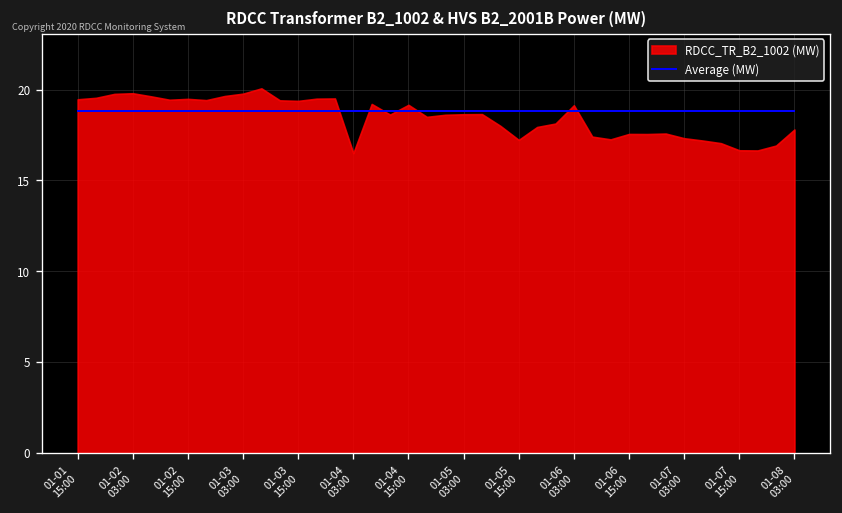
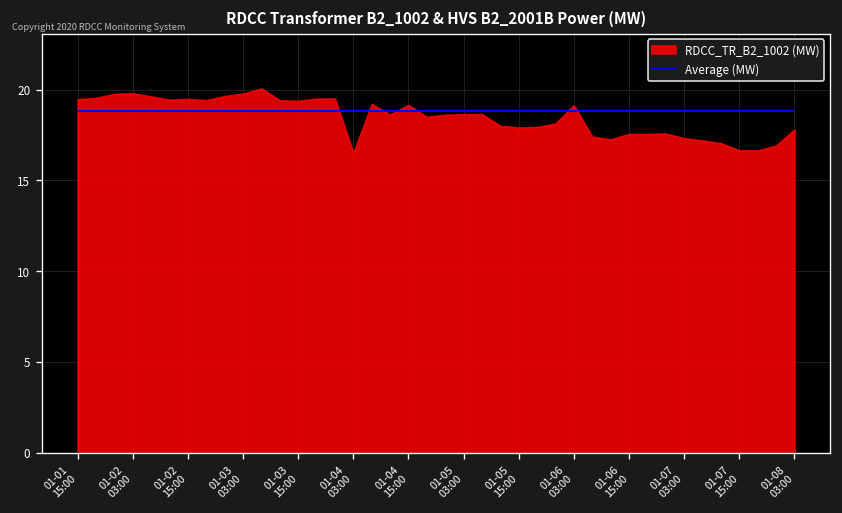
RDCC_TR_B2_1002 (MW), 01-05 15:00: 17.2 -> 17.9
